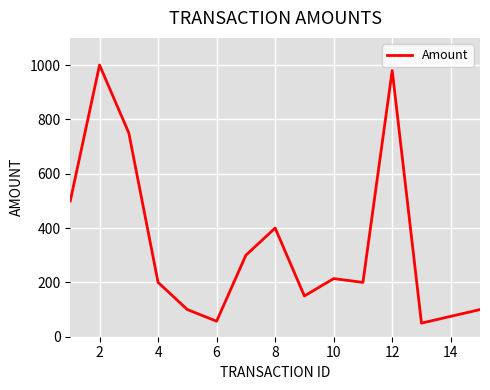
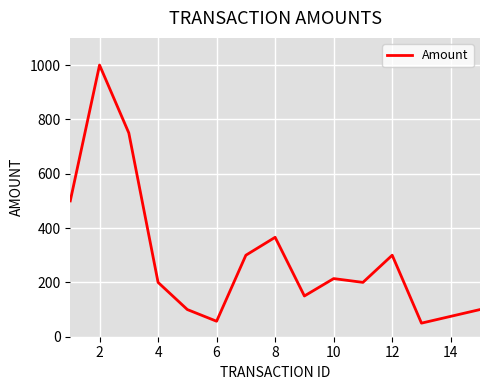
8: 400 -> 370
12: 980 -> 300
